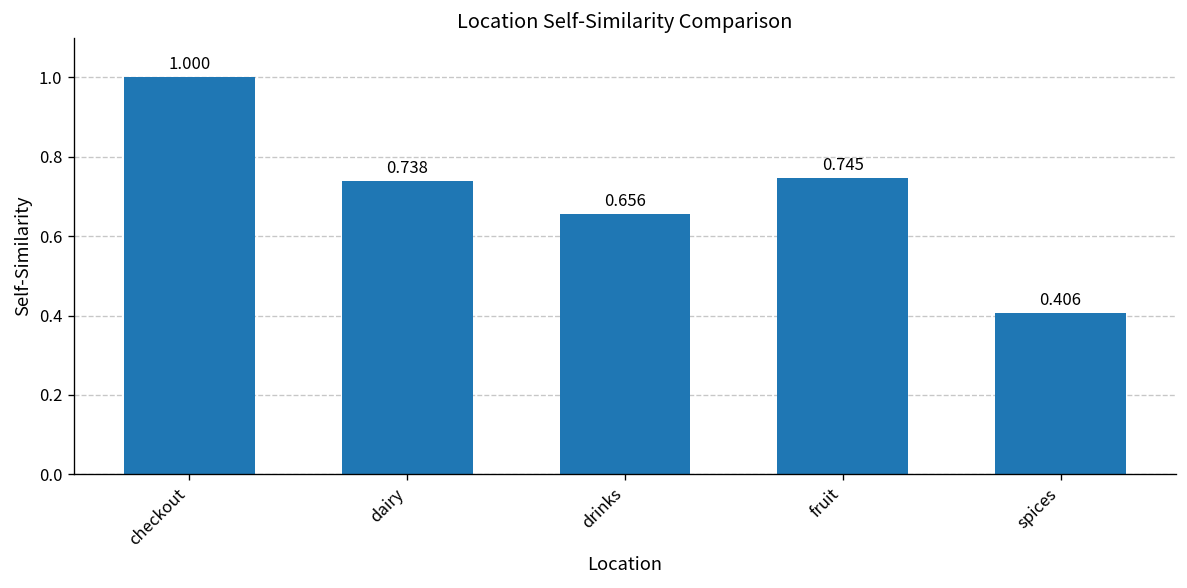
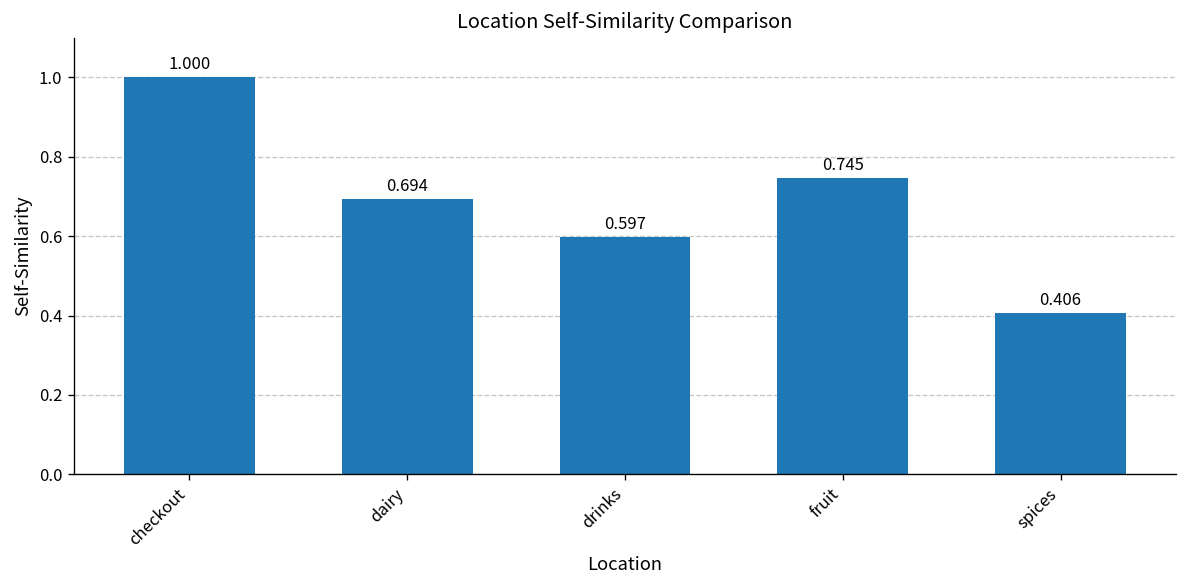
dairy: 0.738 -> 0.694
drinks: 0.656 -> 0.597
